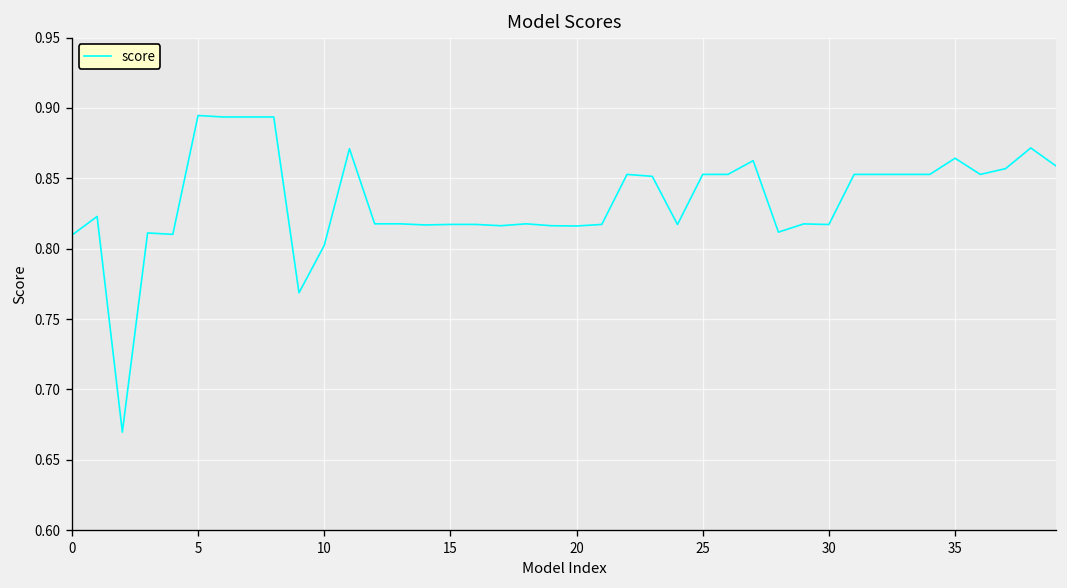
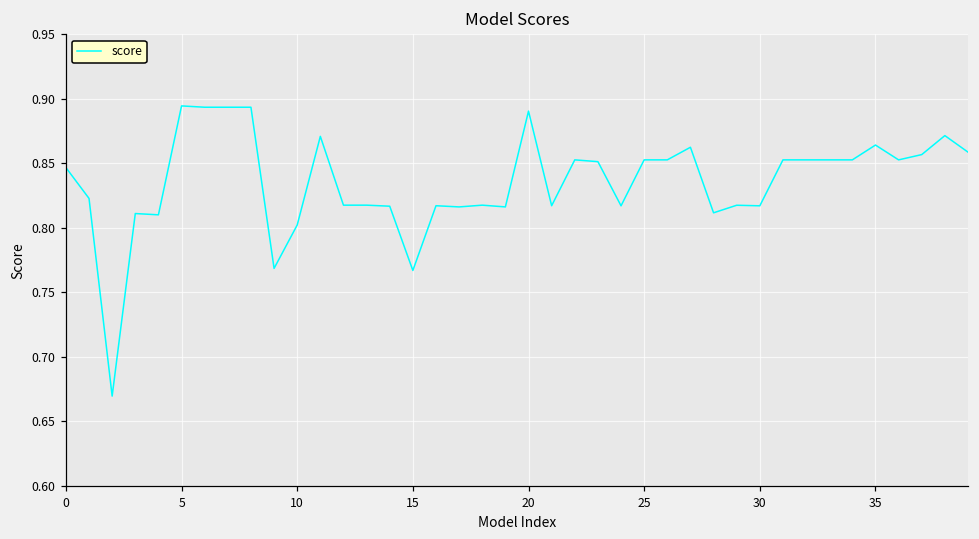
0: 0.810 -> 0.847
15: 0.817 -> 0.767
20: 0.816 -> 0.891
